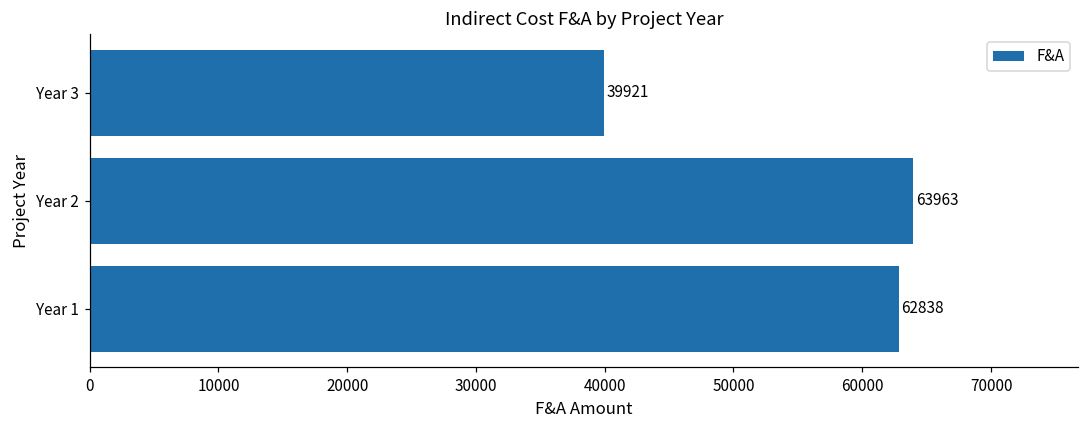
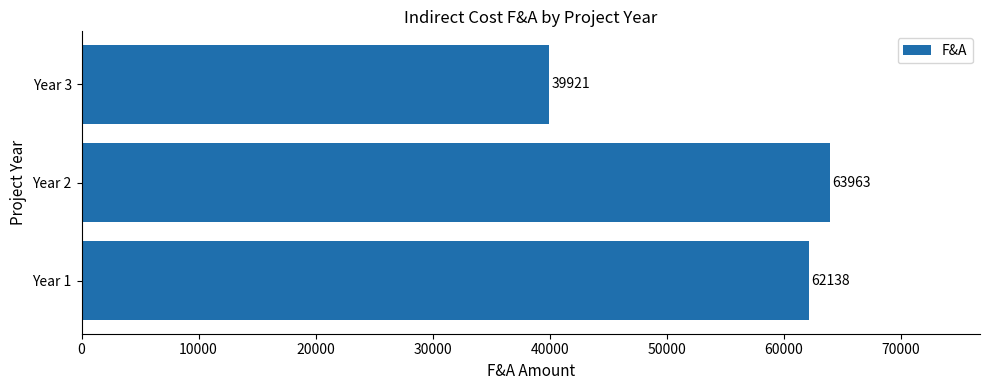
Year 1: 62838 -> 62138
